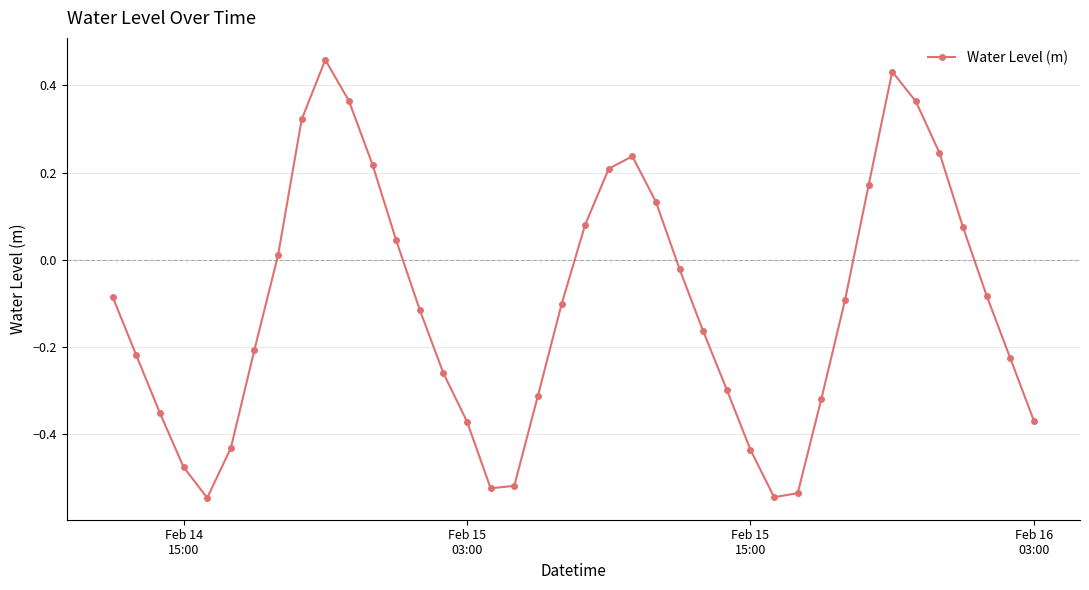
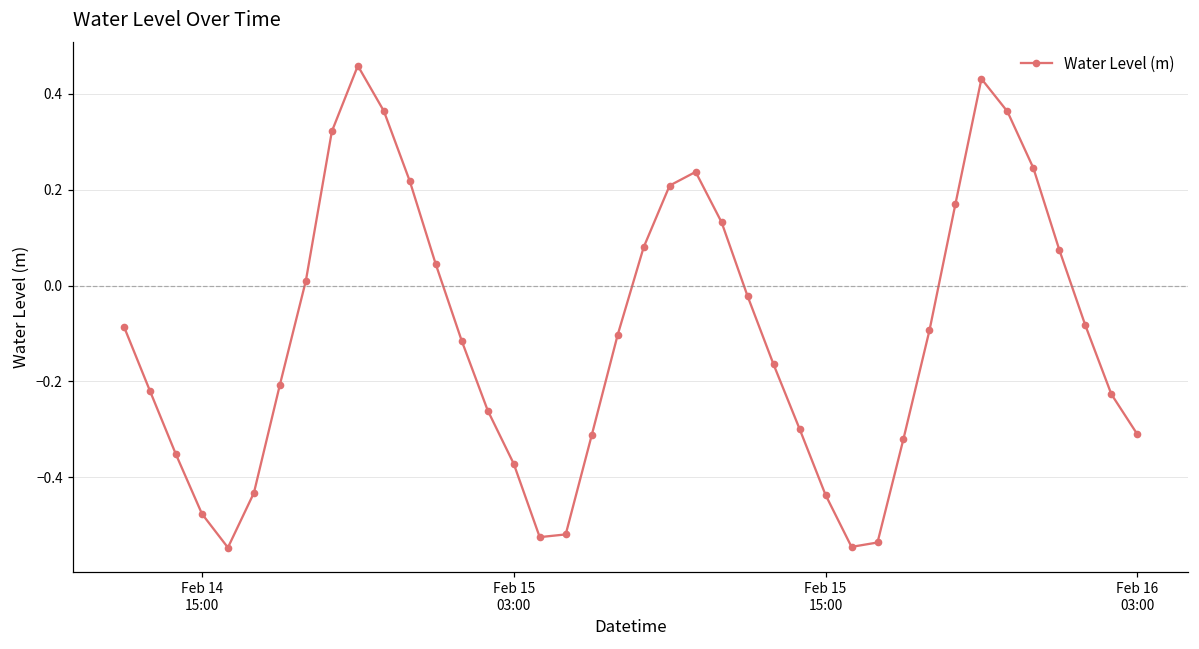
Feb 16 03:00: -0.37 -> -0.31
